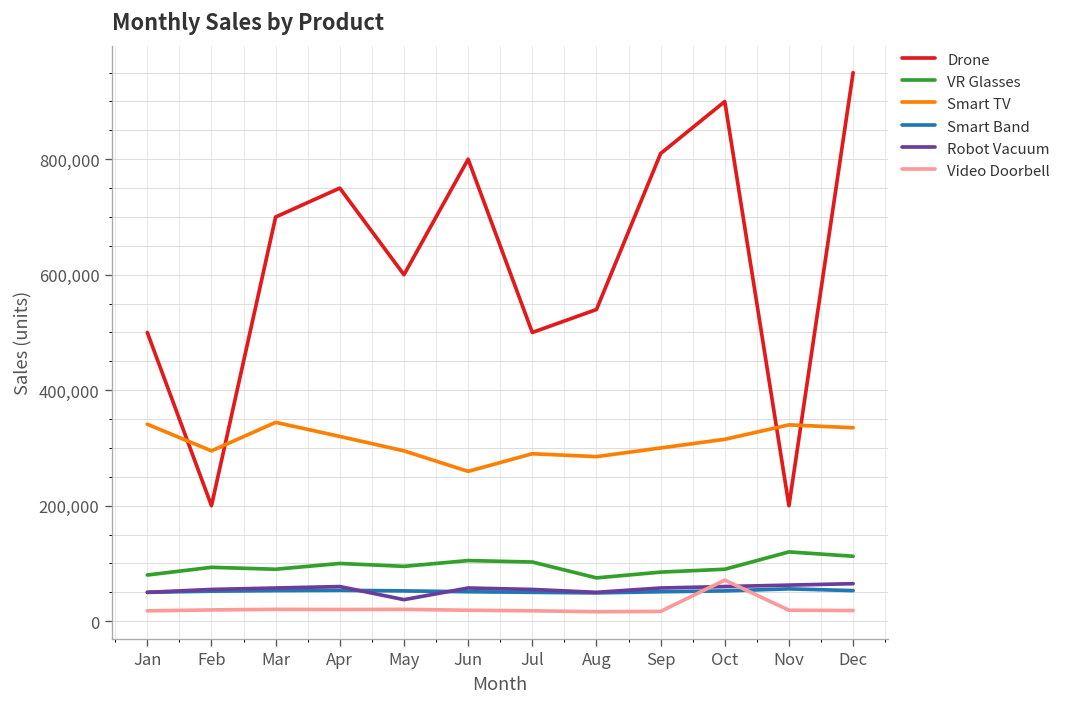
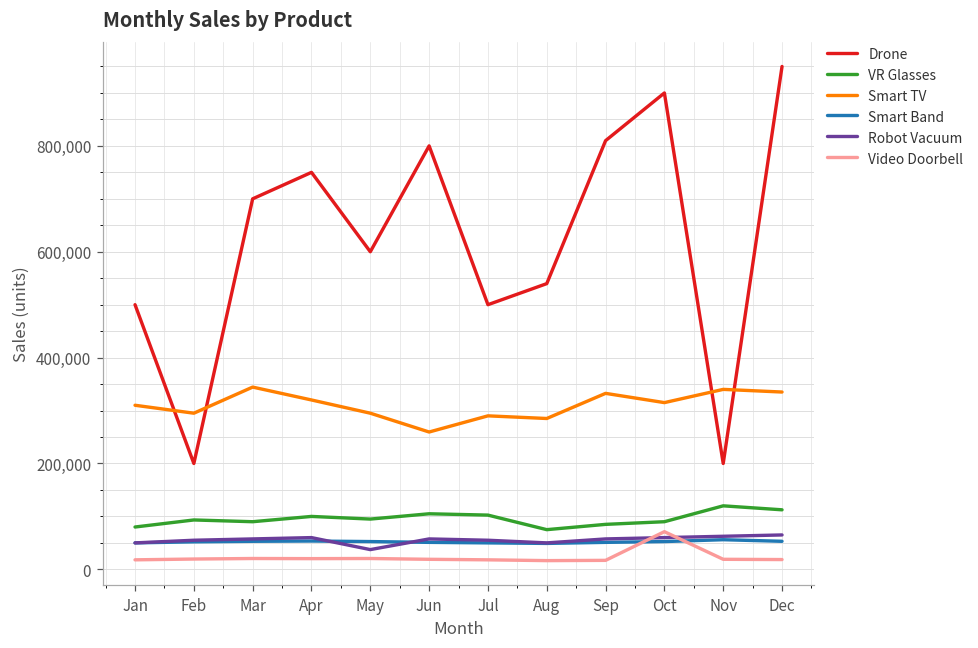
Smart TV, Jan: 340,000 -> 310,000
Smart TV, Sep: 300,000 -> 330,000
